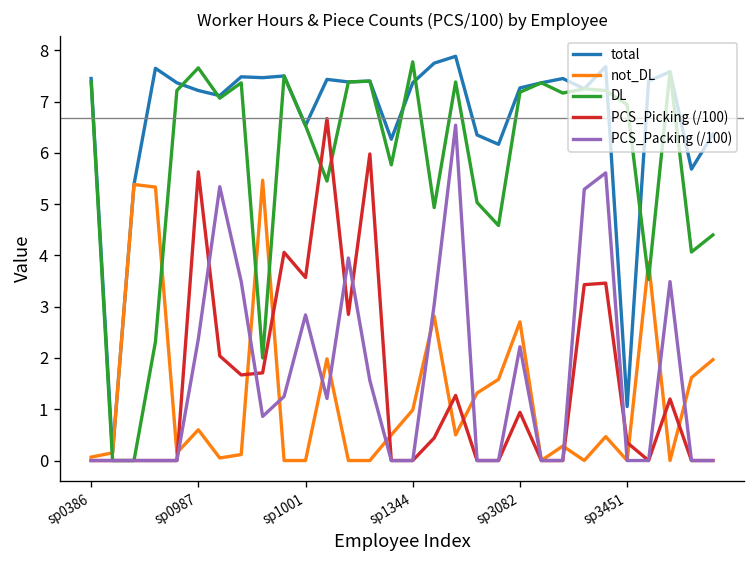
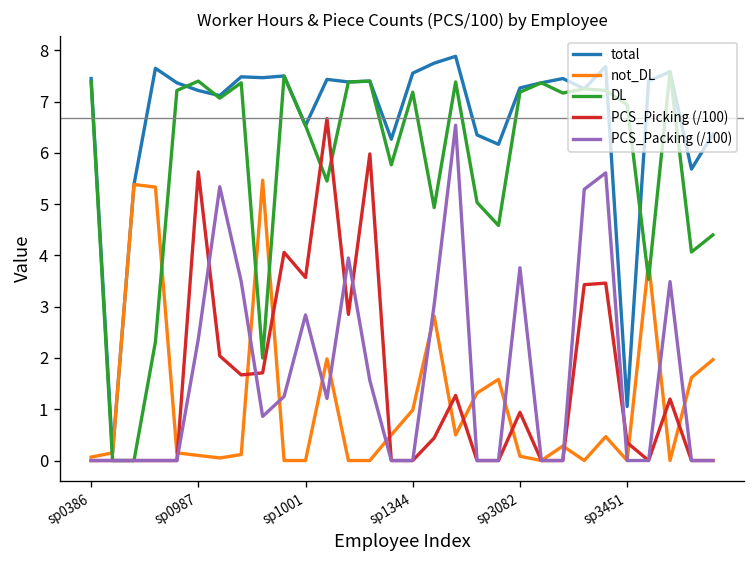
not_DL, sp0987: 0.6 -> 0.1
DL, sp0987: 7.7 -> 7.4
total, sp1344: 7.4 -> 7.6
DL, sp1344: 7.8 -> 7.2
not_DL, sp3082: 2.7 -> 0.1
PCS_Packing (/100), sp3082: 2.2 -> 3.8
